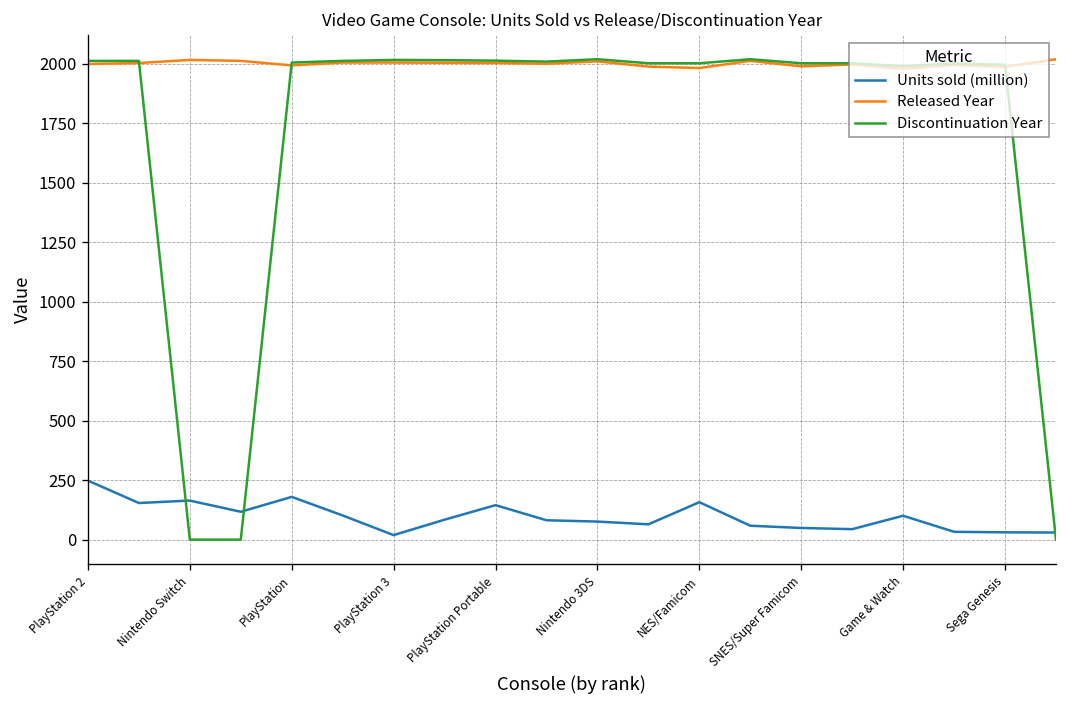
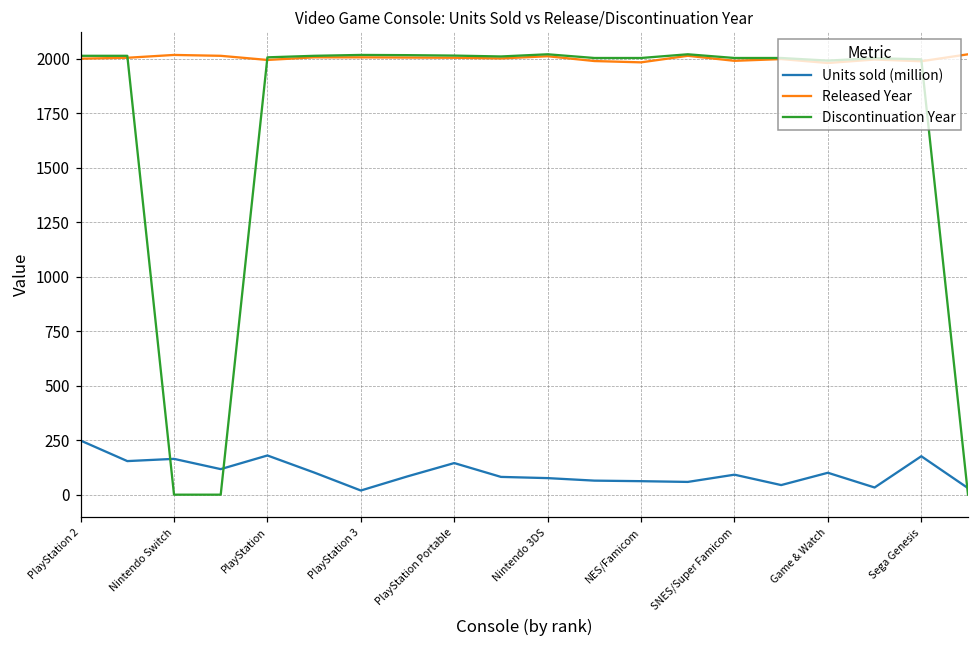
Units sold (million), NES/Famicom: 160 -> 60
Units sold (million), SNES/Super Famicom: 50 -> 90
Units sold (million), Sega Genesis: 30 -> 180
